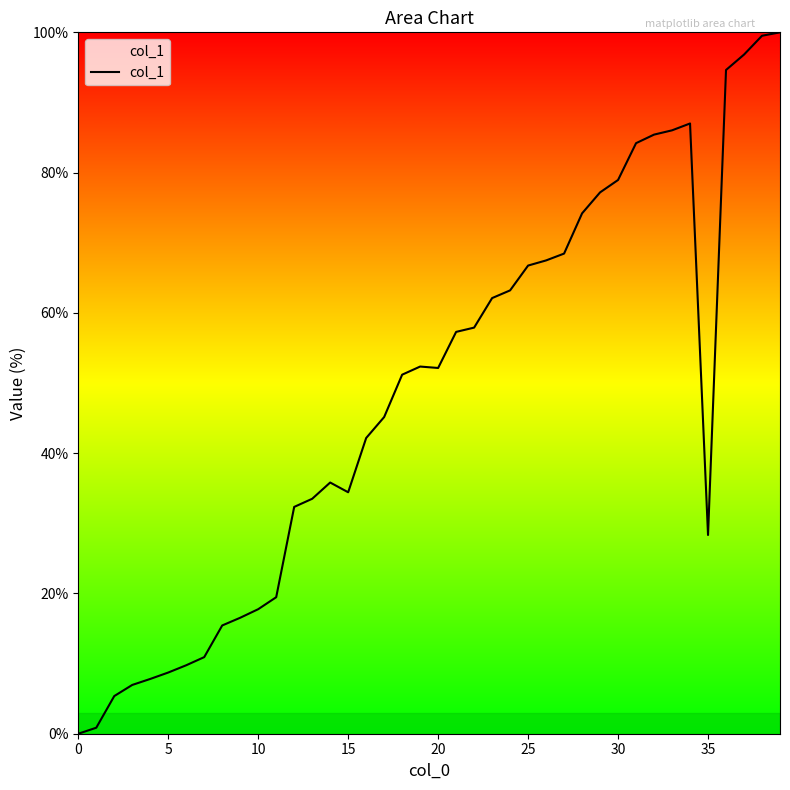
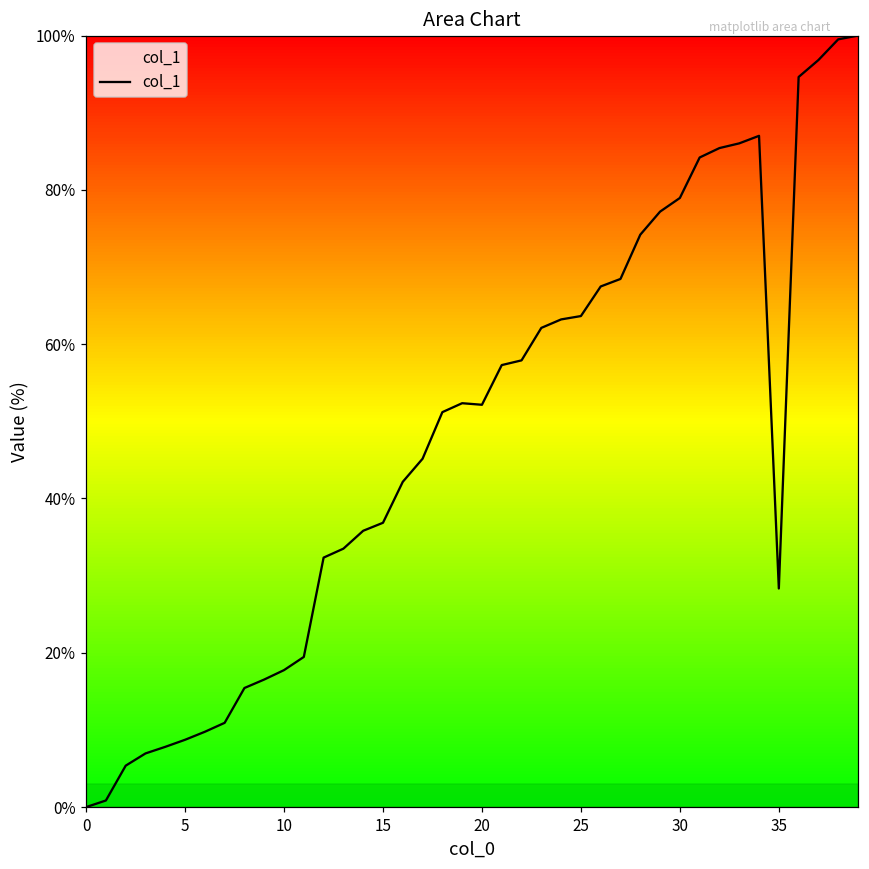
15: 34% -> 37%
25: 67% -> 64%
